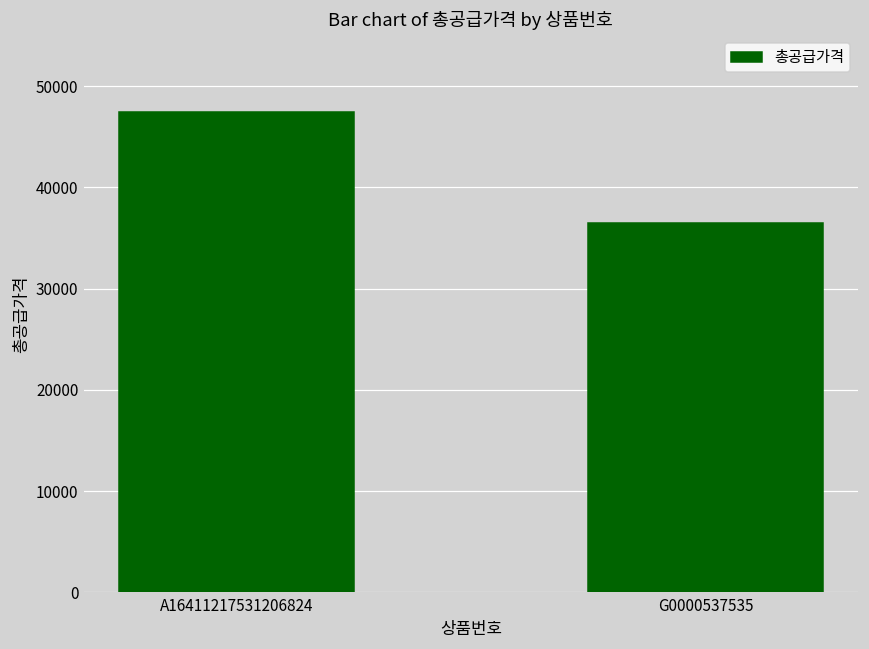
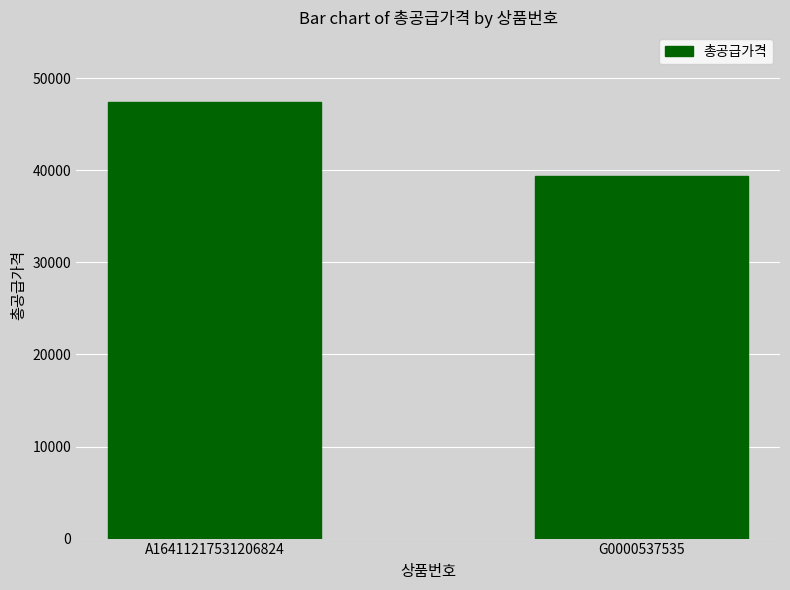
G0000537535: 36000 -> 39000
